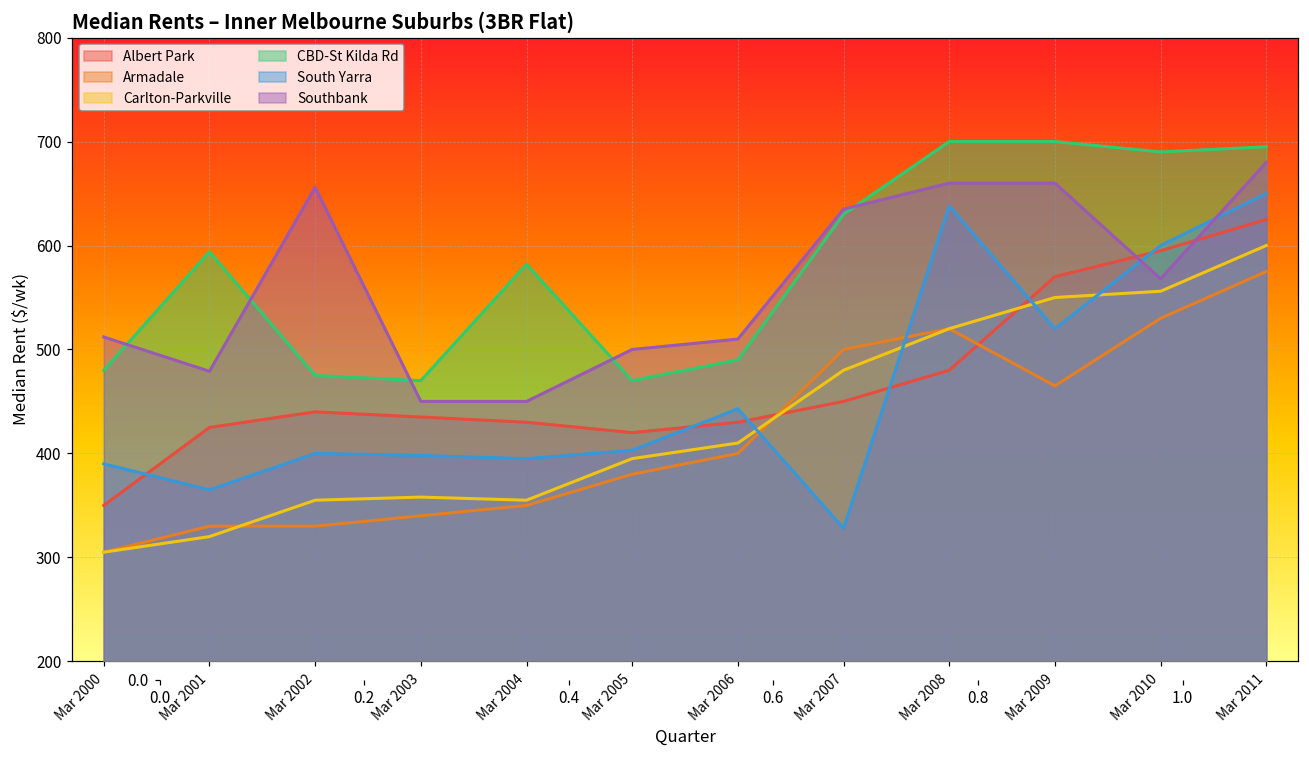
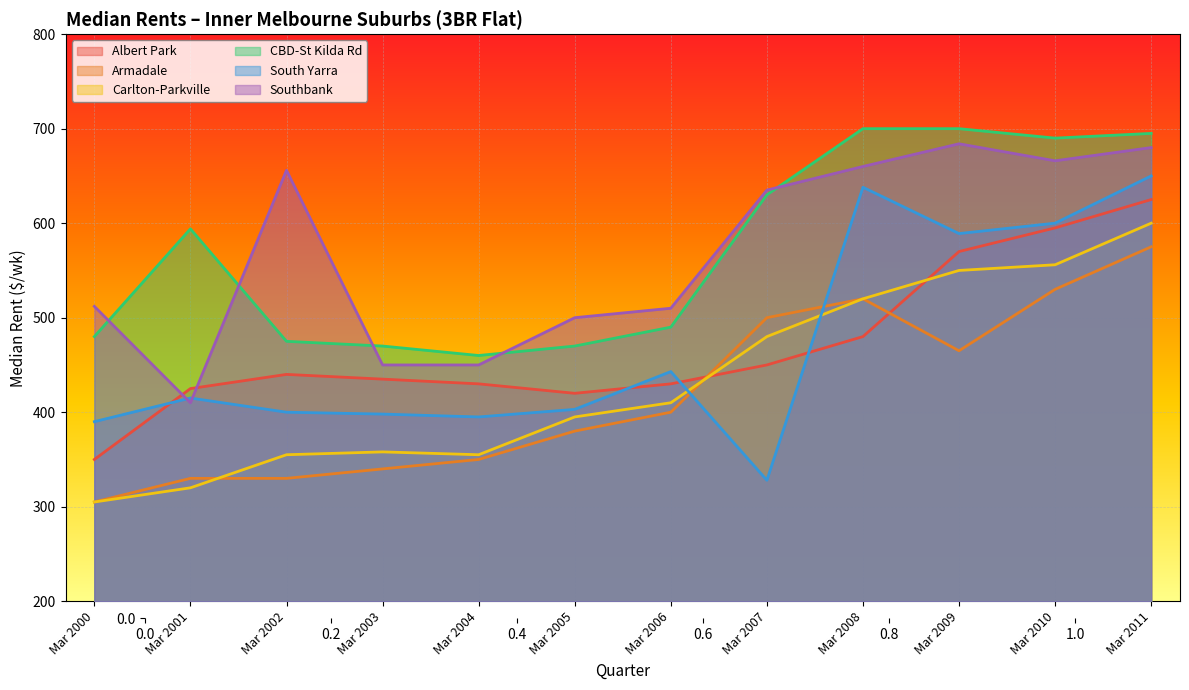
South Yarra, Mar 2001: 370 -> 420
Southbank, Mar 2001: 480 -> 410
CBD-St Kilda Rd, Mar 2004: 580 -> 460
South Yarra, Mar 2009: 520 -> 590
Southbank, Mar 2009: 660 -> 680
Southbank, Mar 2010: 570 -> 670
